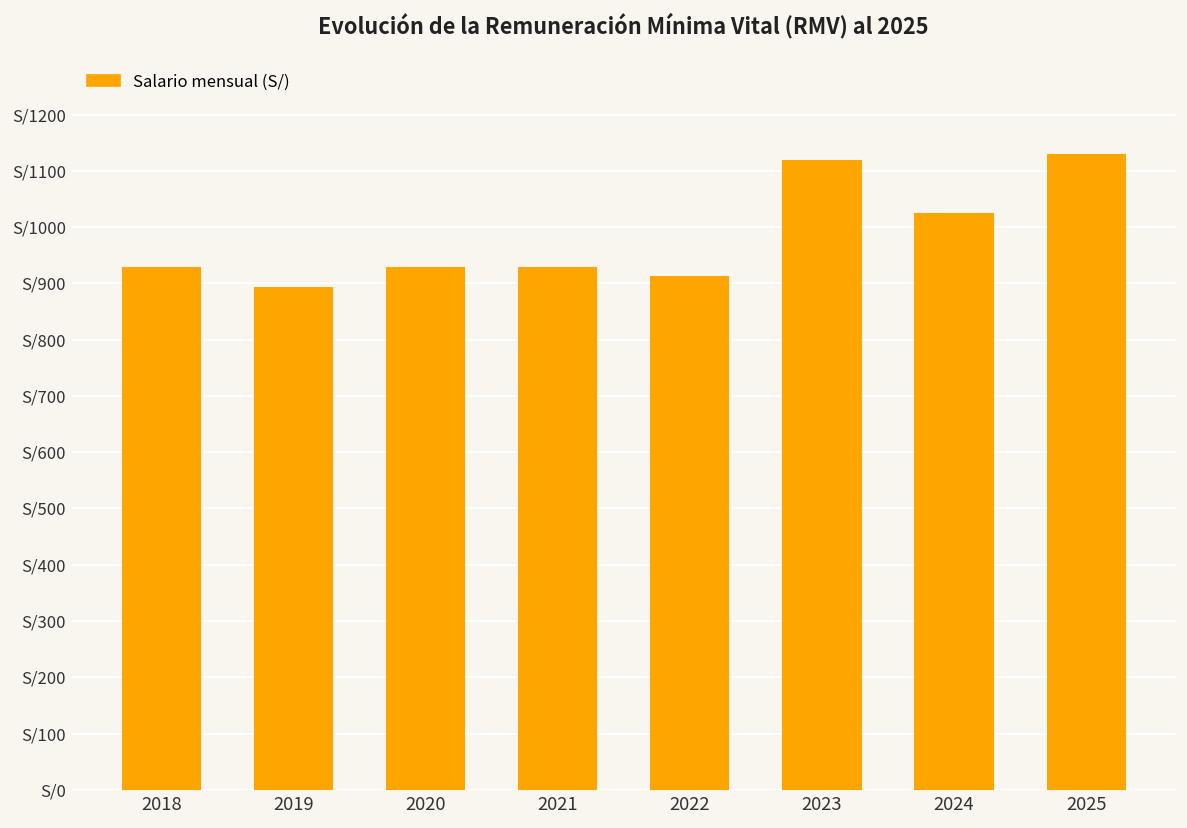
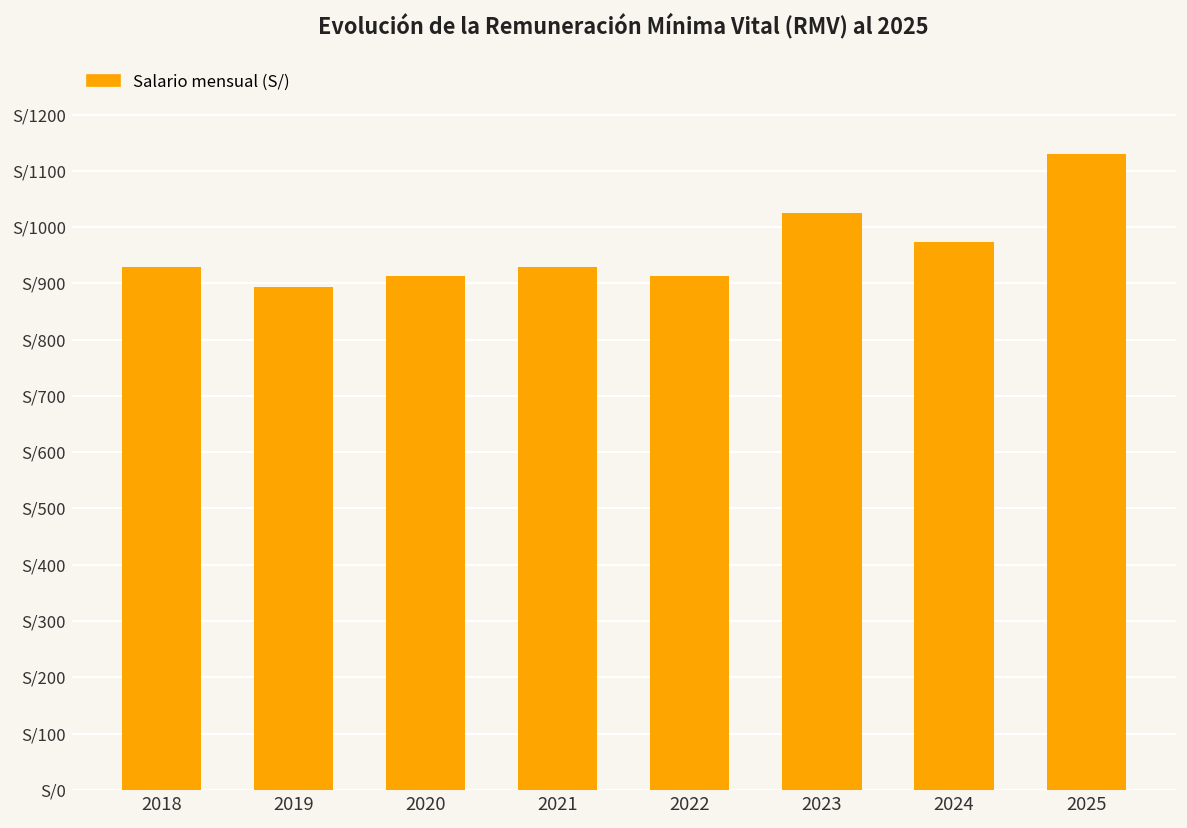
2020: S/930 -> S/910
2023: S/1120 -> S/1030
2024: S/1030 -> S/970
